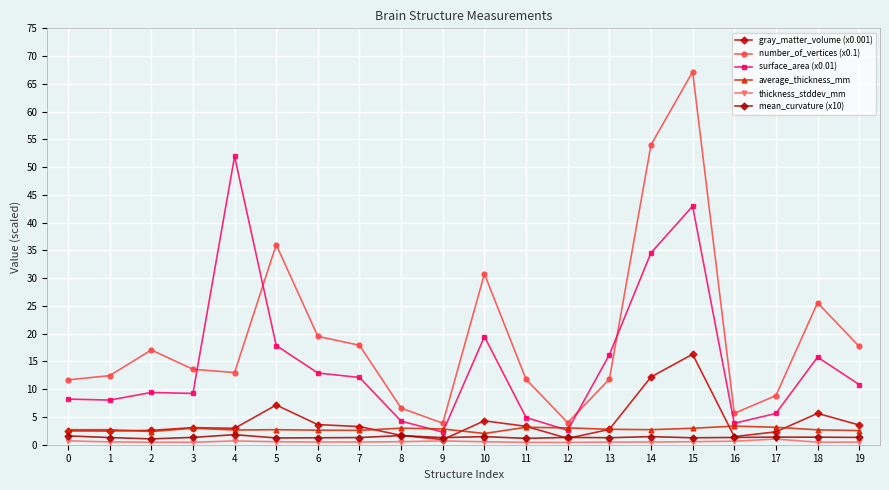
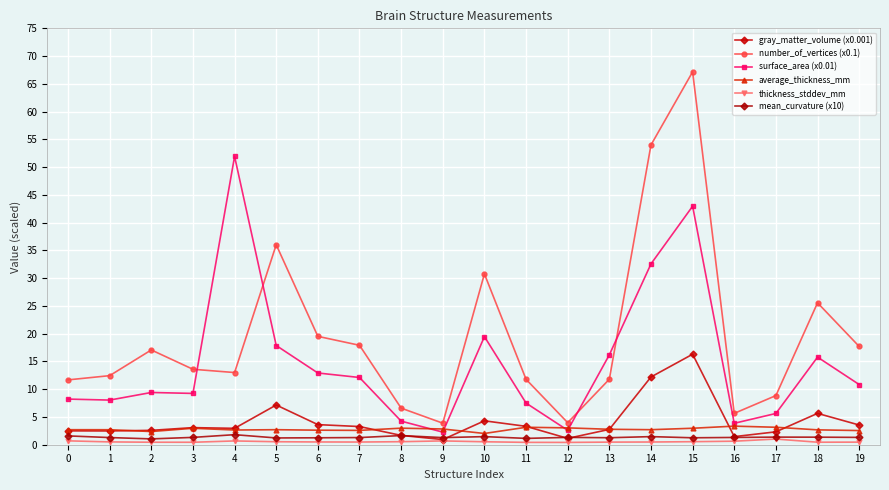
surface_area (x0.01), 11: 5 -> 8
surface_area (x0.01), 14: 35 -> 33
